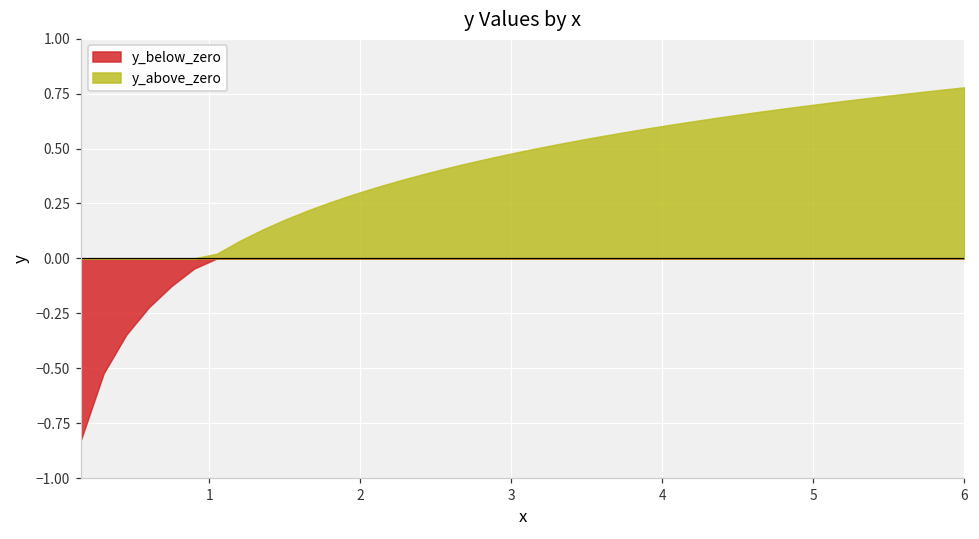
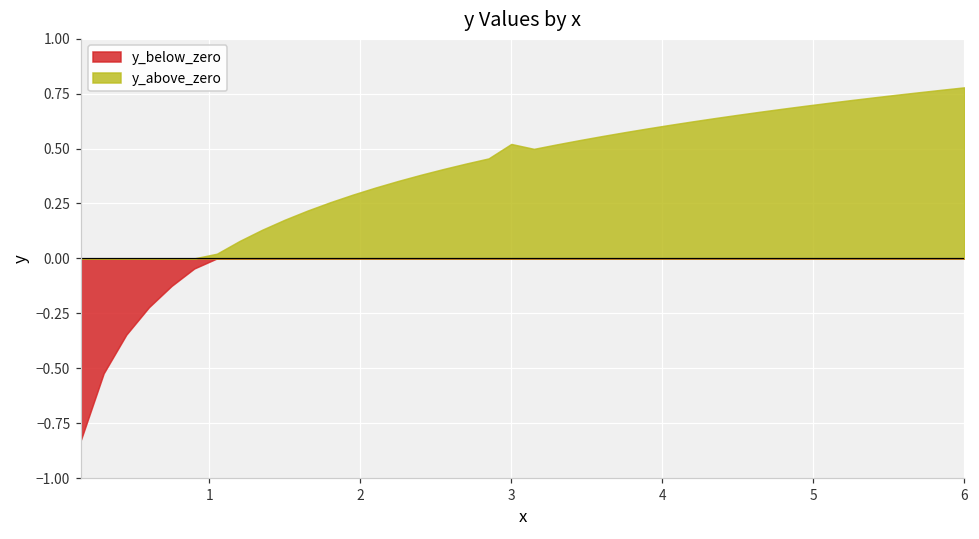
y_above_zero, 3: 0.48 -> 0.52
